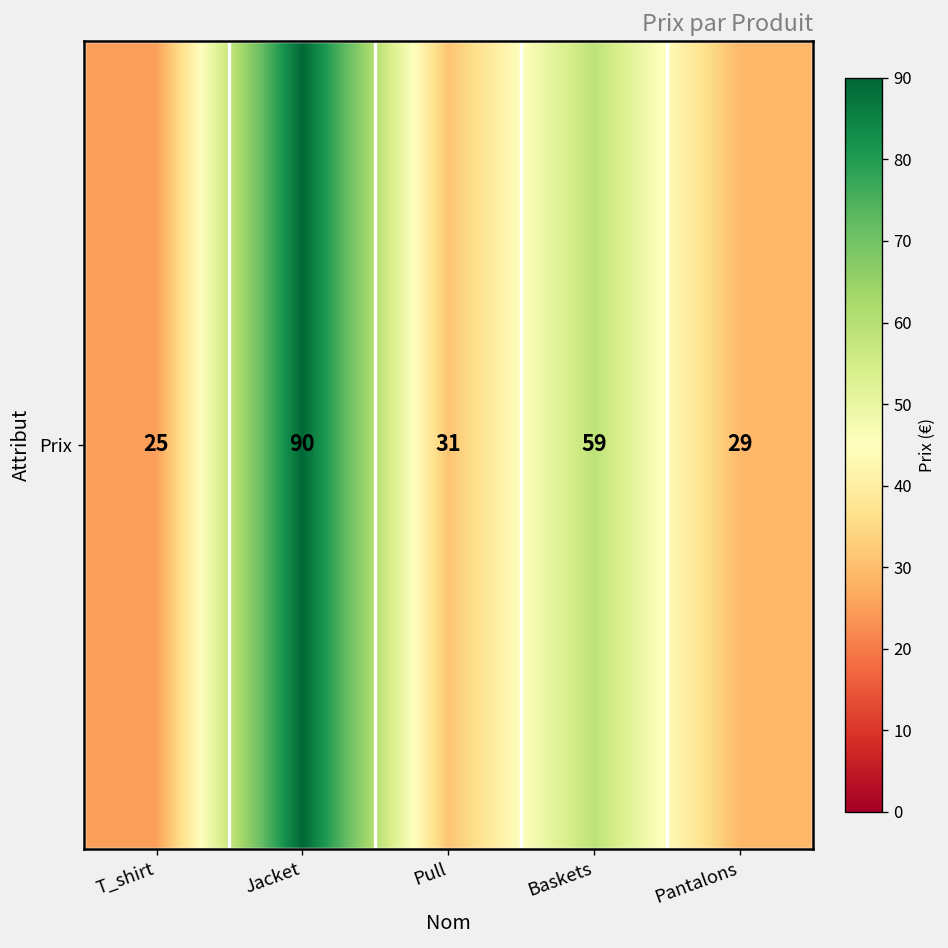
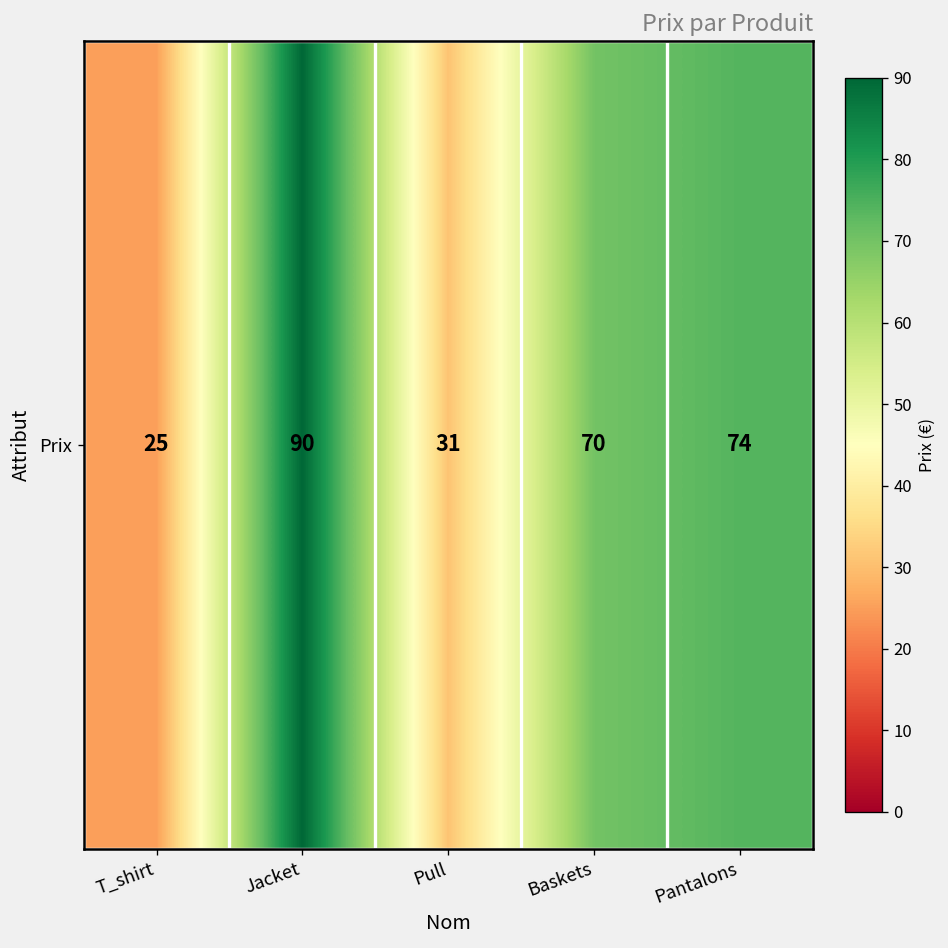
Prix, Baskets: 59 -> 70
Prix, Pantalons: 29 -> 74
